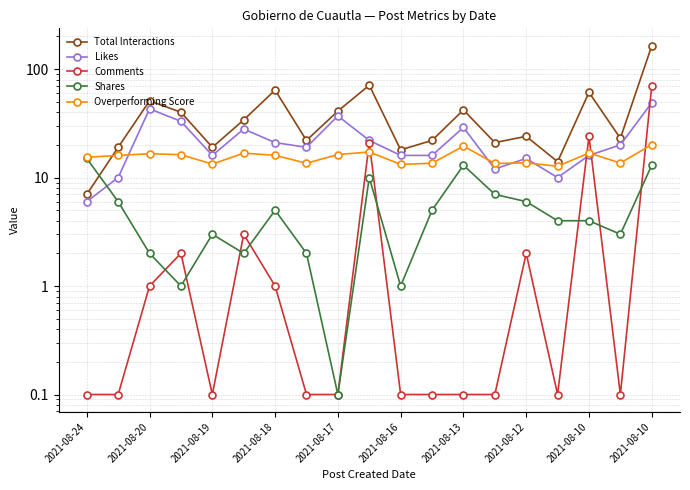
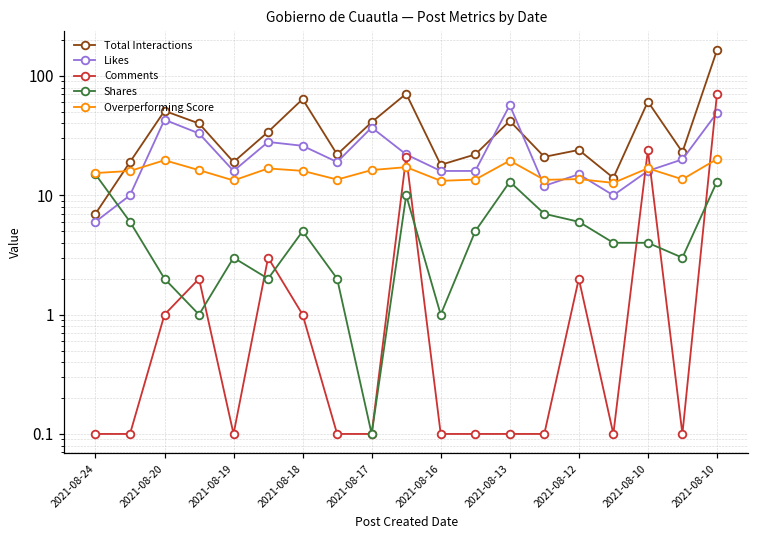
Overperforming Score, 2021-08-20: 17 -> 20
Likes, 2021-08-18: 21 -> 26
Likes, 2021-08-13: 29 -> 60
